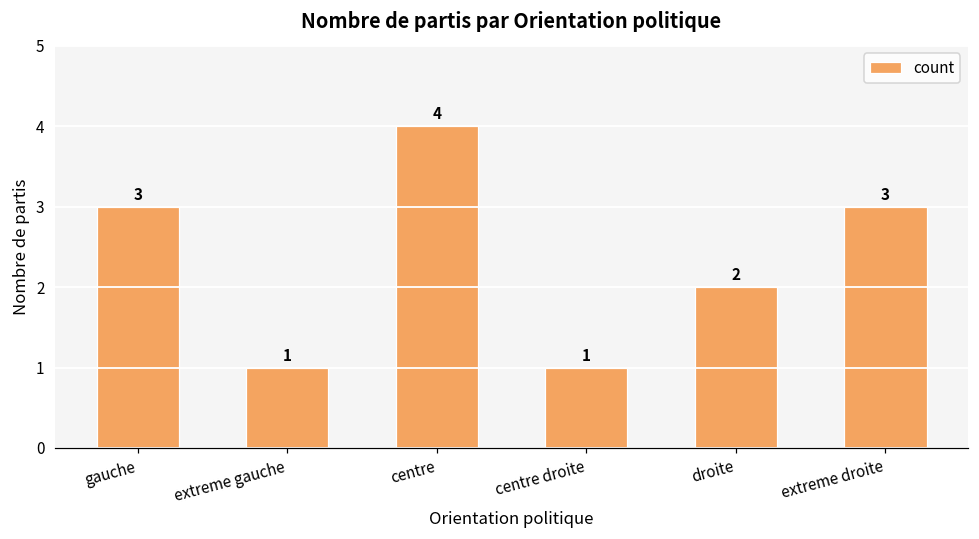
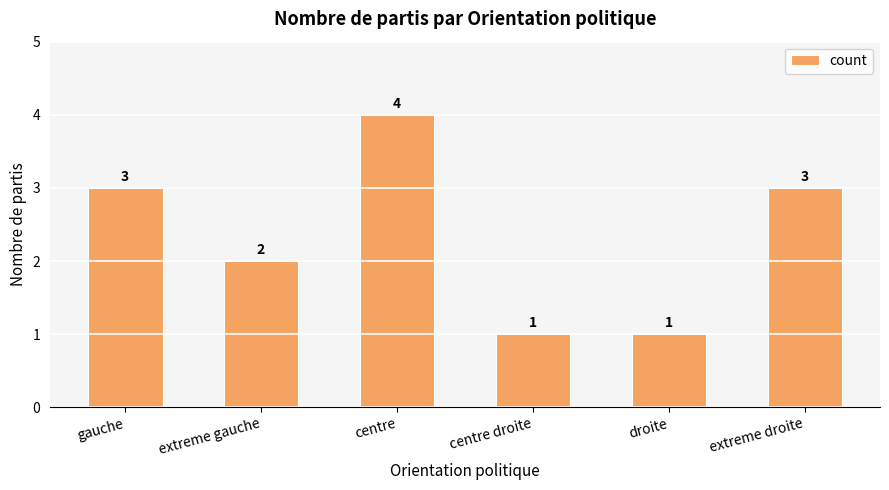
extreme gauche: 1 -> 2
droite: 2 -> 1
